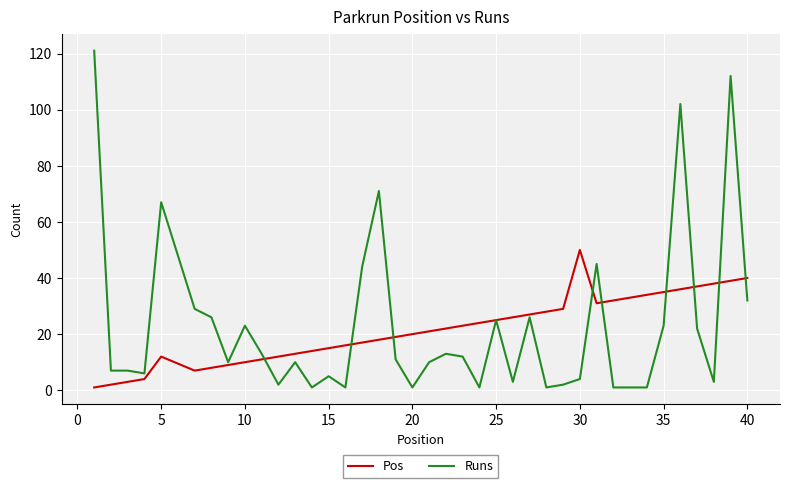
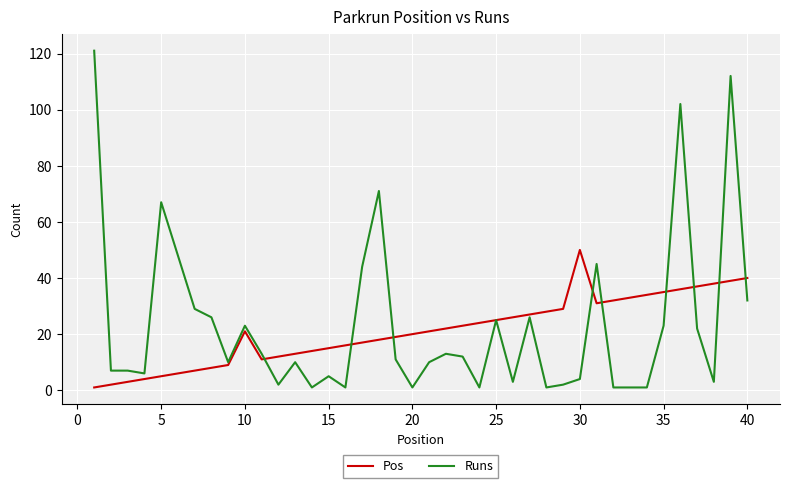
Pos, 5: 12 -> 5
Pos, 10: 10 -> 21
